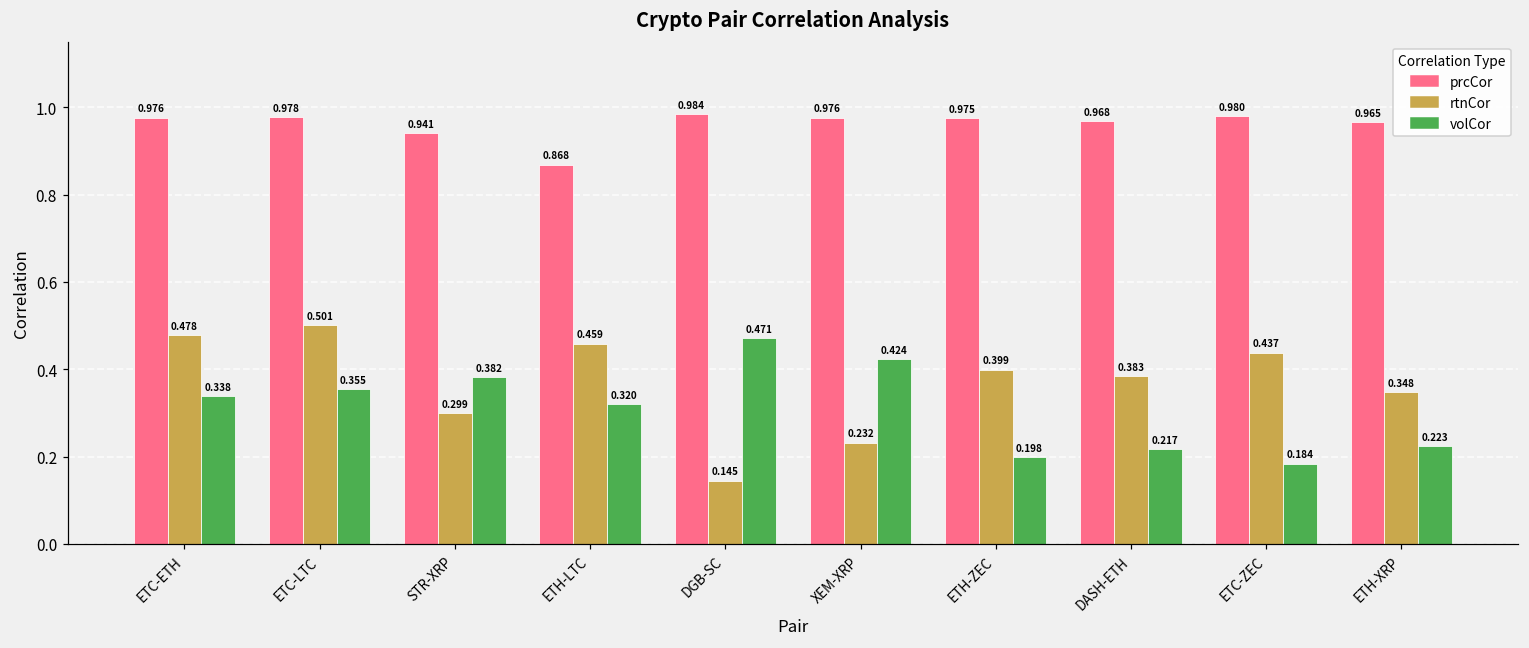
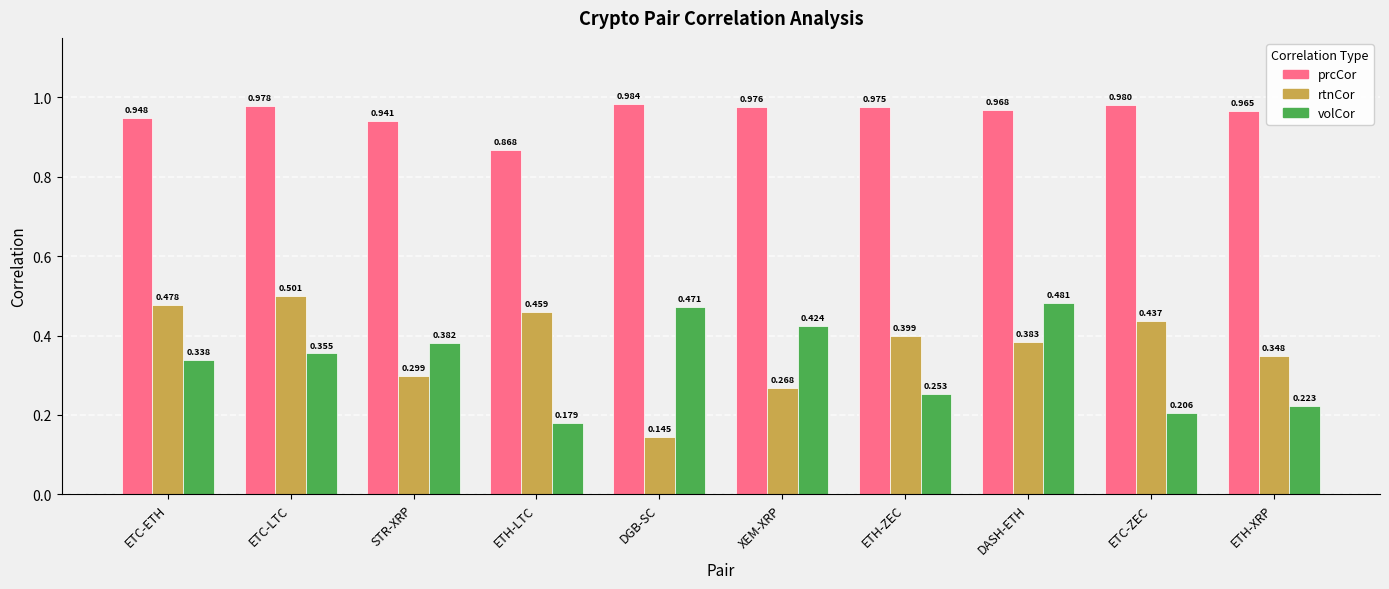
prcCor, ETC-ETH: 0.976 -> 0.948
volCor, ETH-LTC: 0.320 -> 0.179
rtnCor, XEM-XRP: 0.232 -> 0.268
volCor, ETH-ZEC: 0.198 -> 0.253
volCor, DASH-ETH: 0.217 -> 0.481
volCor, ETC-ZEC: 0.184 -> 0.206
